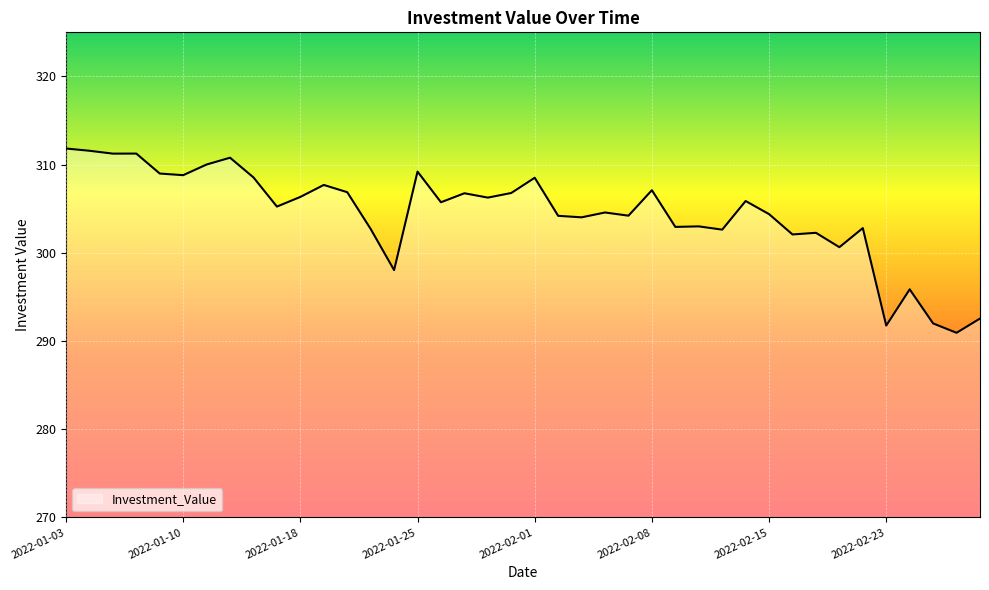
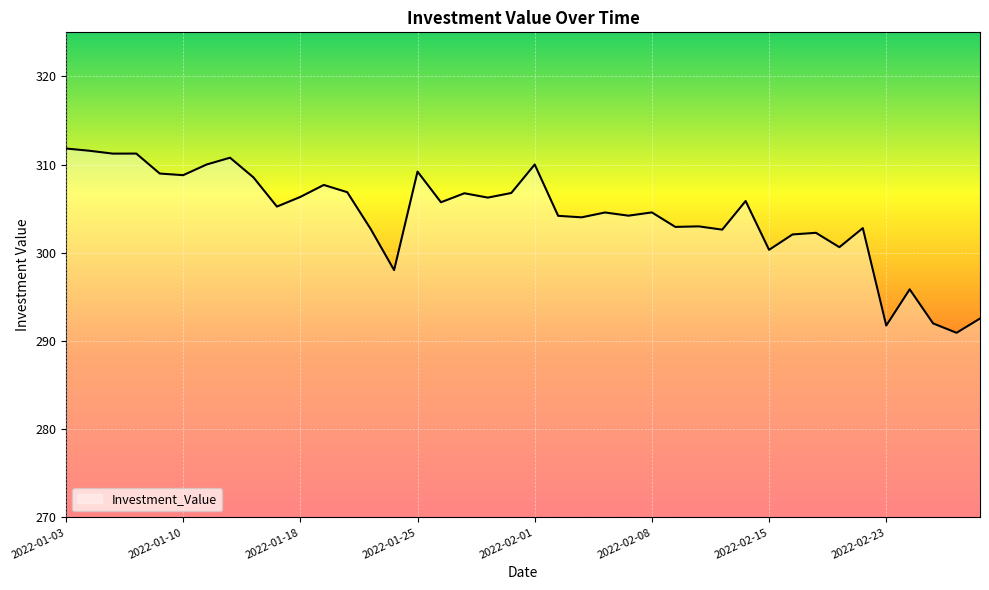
2022-02-01: 309 -> 310
2022-02-08: 307 -> 305
2022-02-15: 304 -> 300
